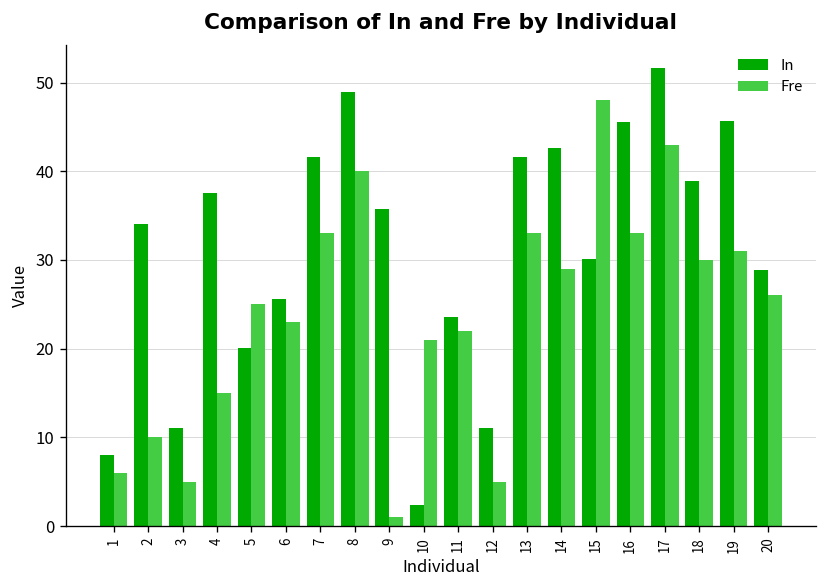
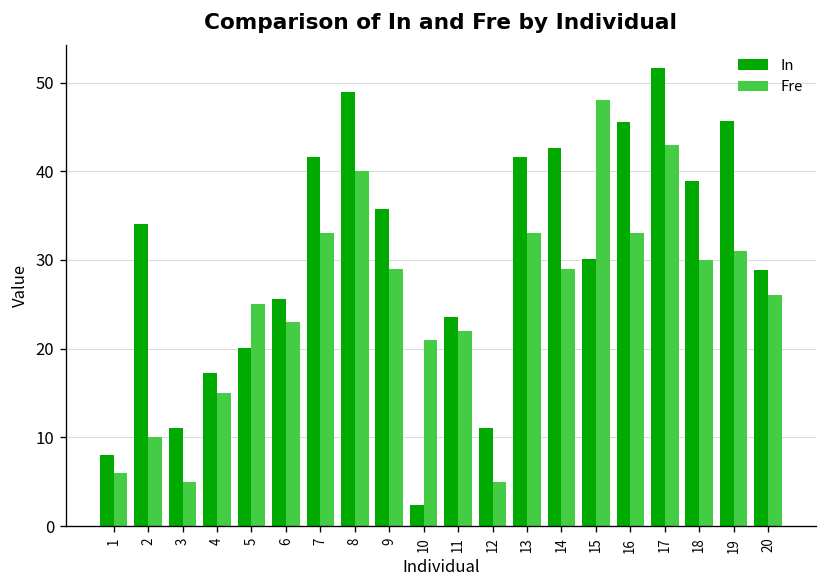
In, 4: 38 -> 17
Fre, 9: 1 -> 29
